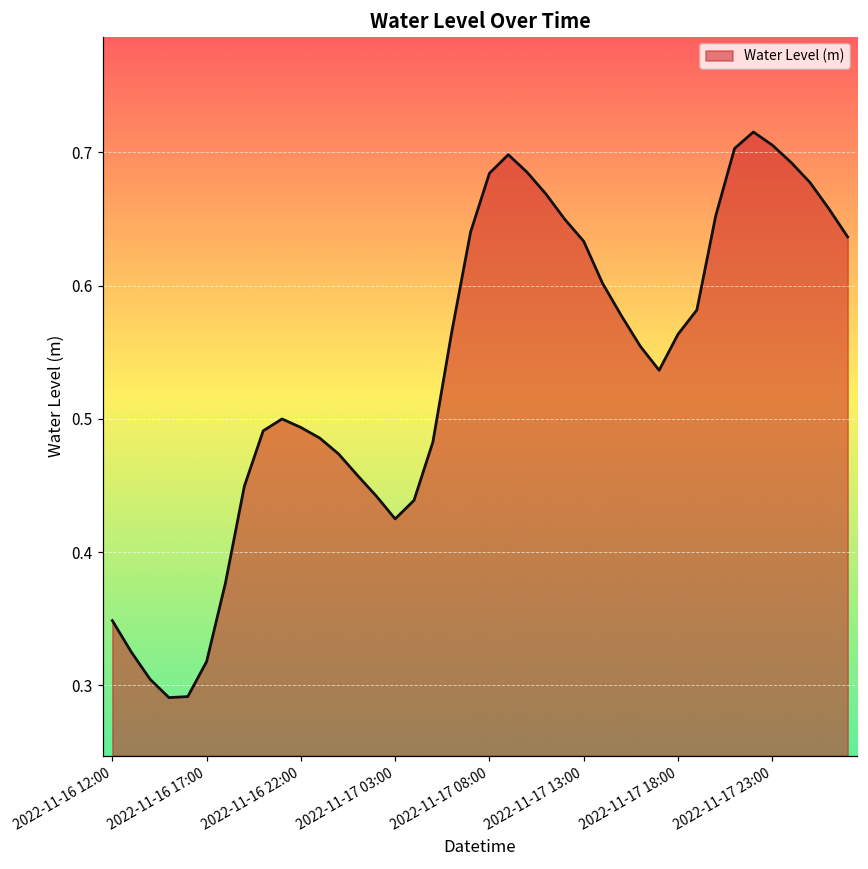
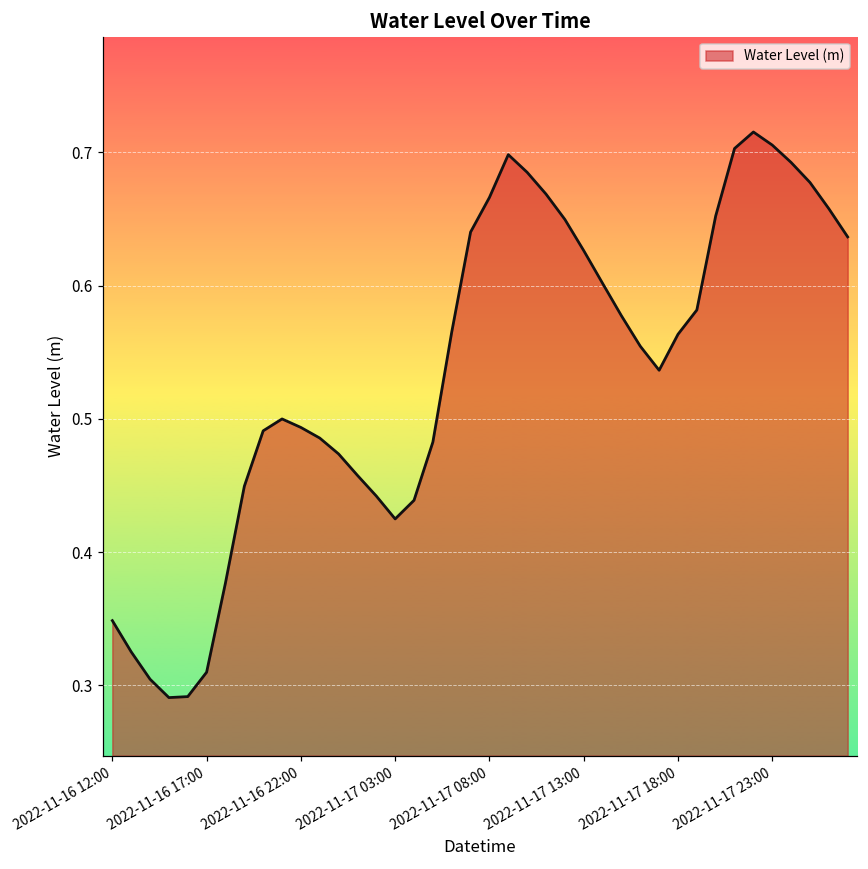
2022-11-16 17:00: 0.318 -> 0.310
2022-11-17 08:00: 0.684 -> 0.666
2022-11-17 13:00: 0.633 -> 0.626
